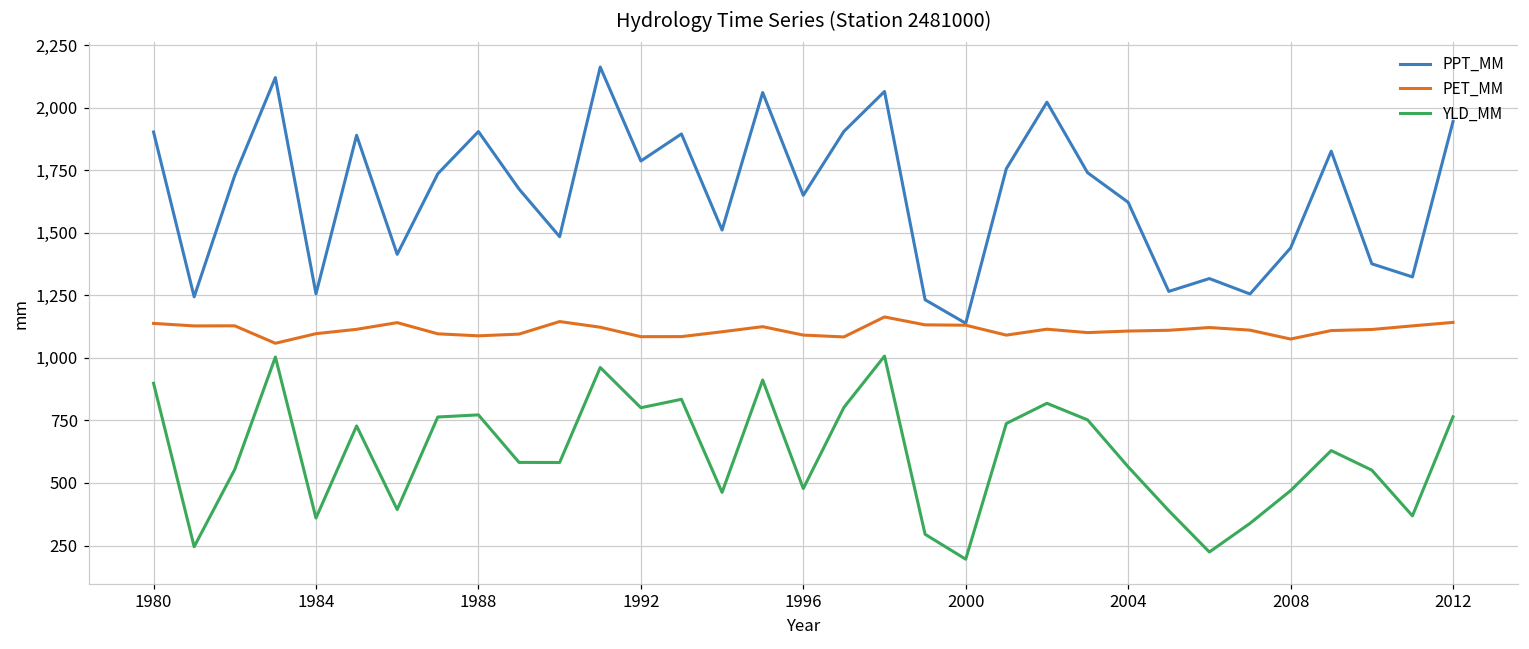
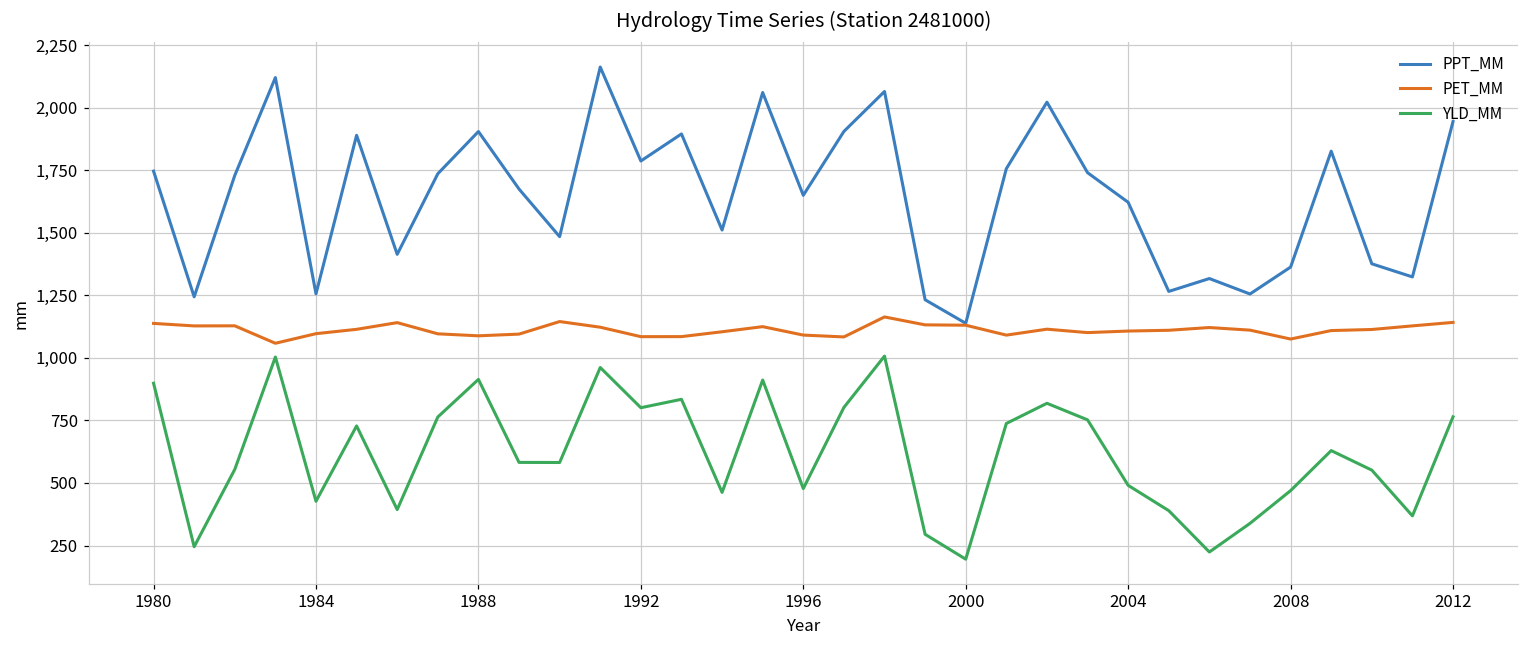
PPT_MM, 1980: 1,900 -> 1,750
YLD_MM, 1984: 360 -> 430
YLD_MM, 1988: 770 -> 910
YLD_MM, 2004: 560 -> 490
PPT_MM, 2008: 1,440 -> 1,360
